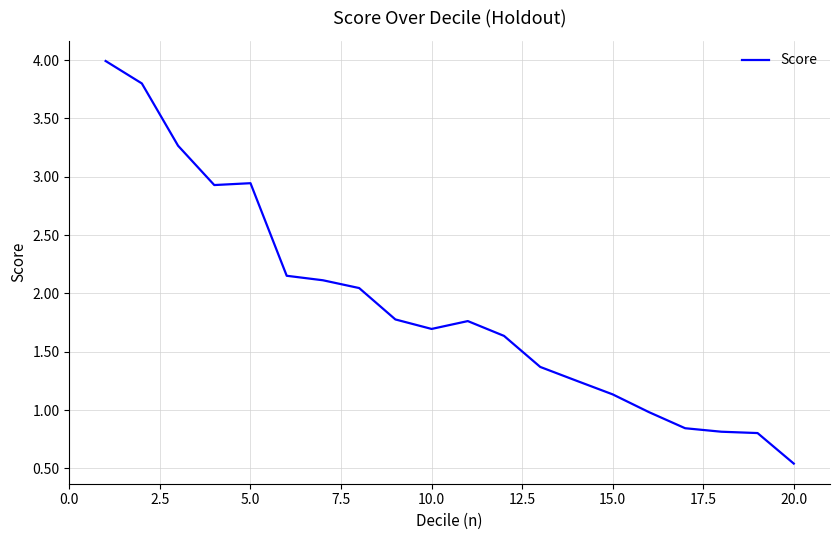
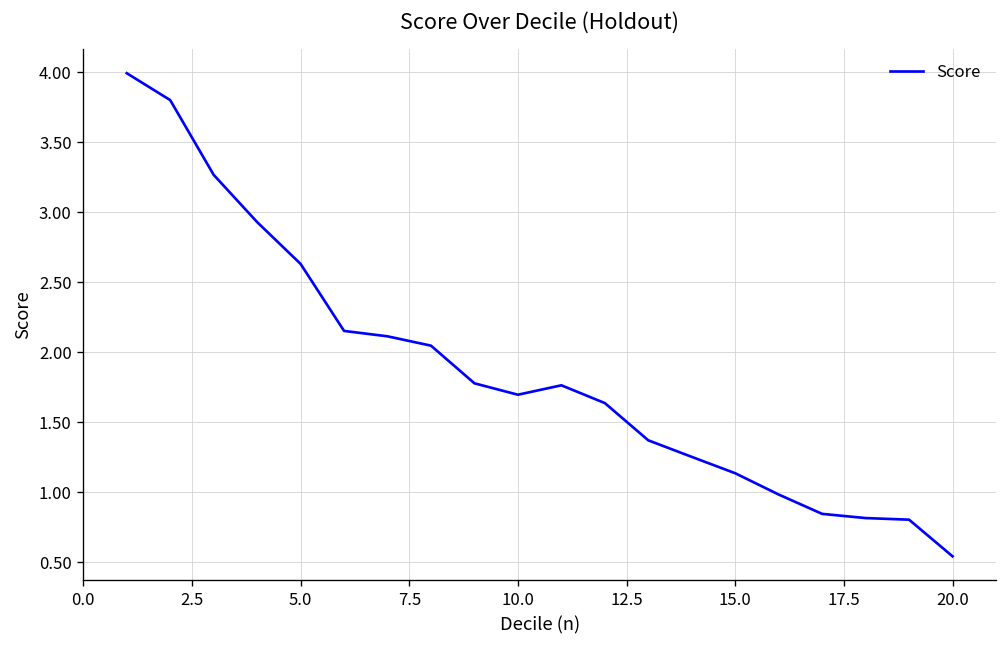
5.0: 2.95 -> 2.63
